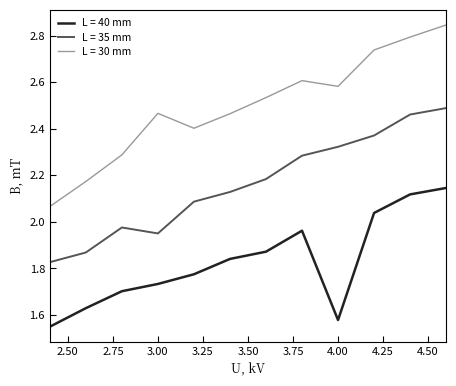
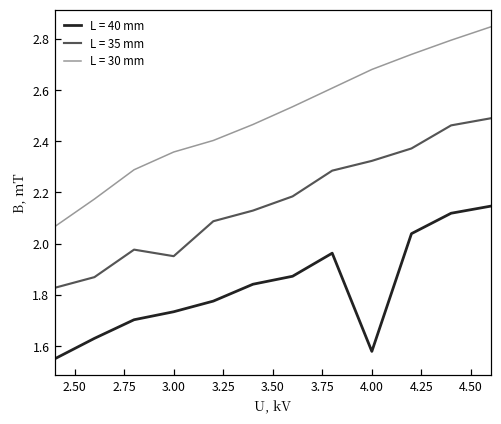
L = 30 mm, 3.00: 2.47 -> 2.36
L = 30 mm, 4.00: 2.58 -> 2.68
